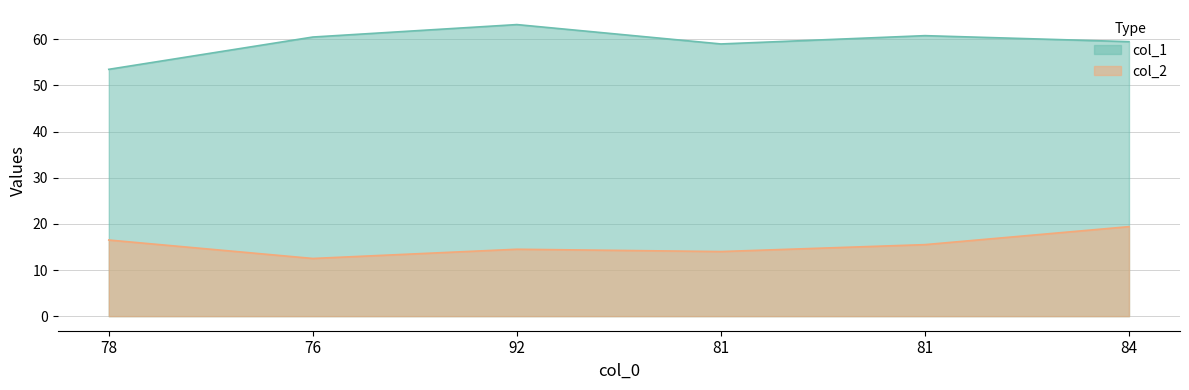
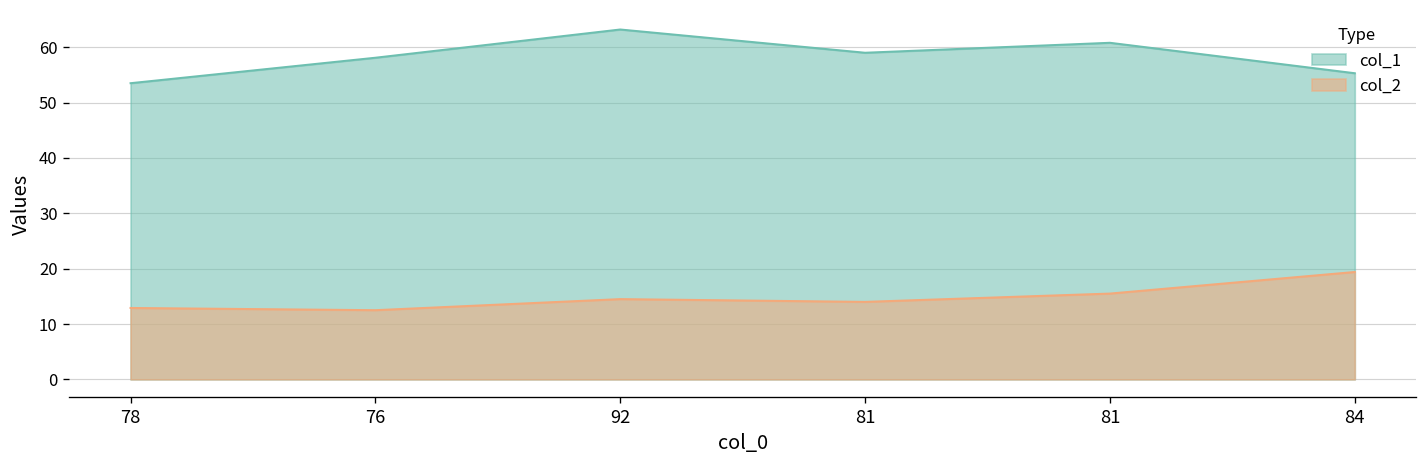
col_2, 78: 17 -> 13
col_1, 76: 61 -> 58
col_1, 84: 60 -> 55
